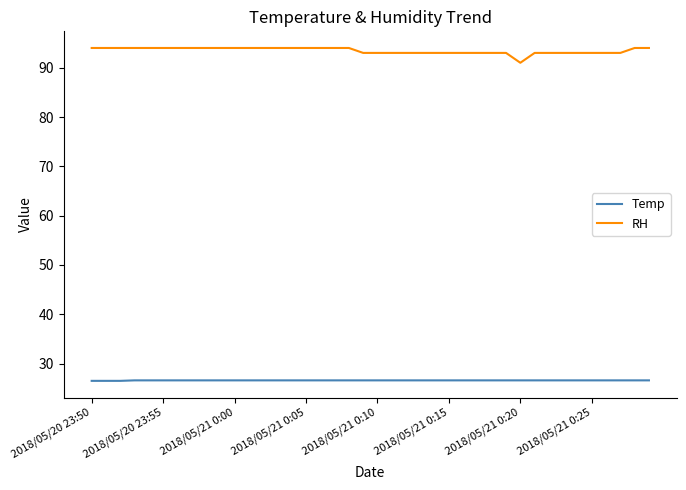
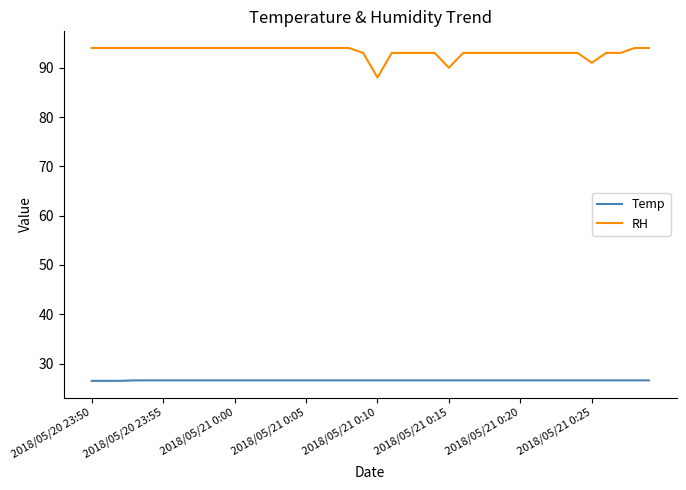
RH, 2018/05/21 0:10: 93 -> 88
RH, 2018/05/21 0:15: 93 -> 90
RH, 2018/05/21 0:20: 91 -> 93
RH, 2018/05/21 0:25: 93 -> 91
